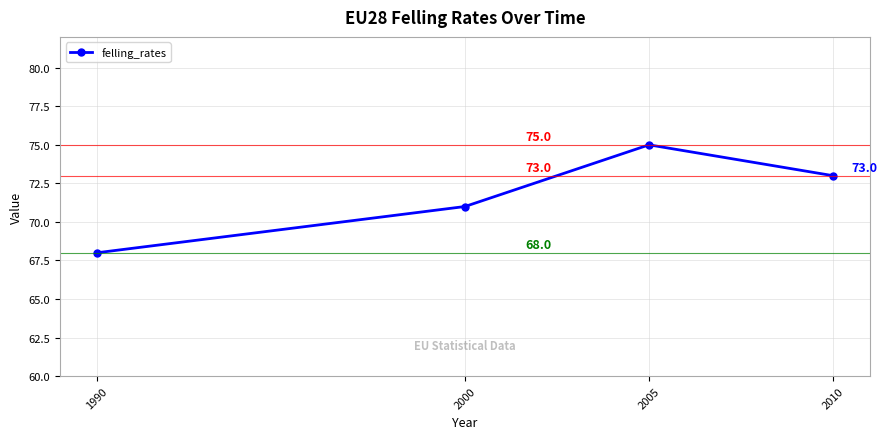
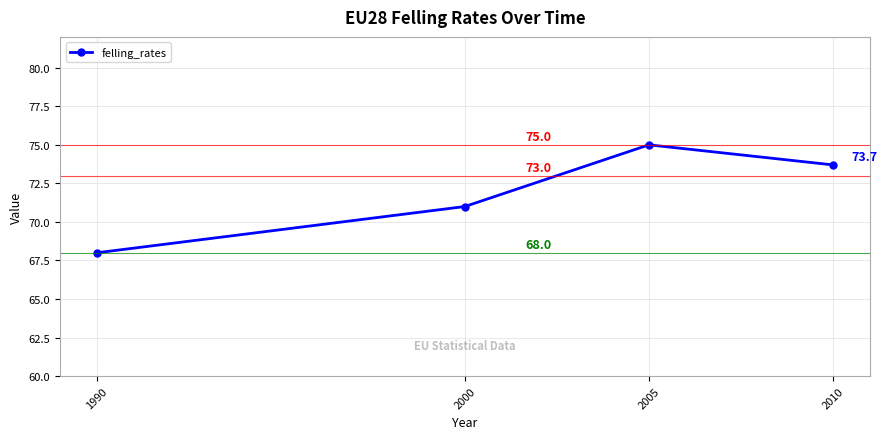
2010: 73.0 -> 73.7
